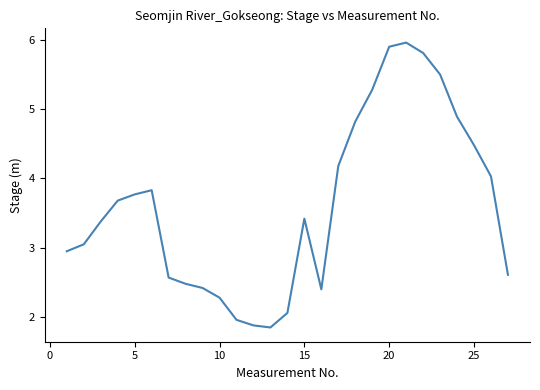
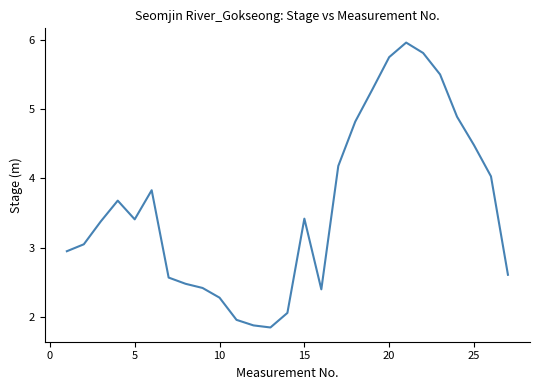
5: 3.8 -> 3.4
20: 5.9 -> 5.8
